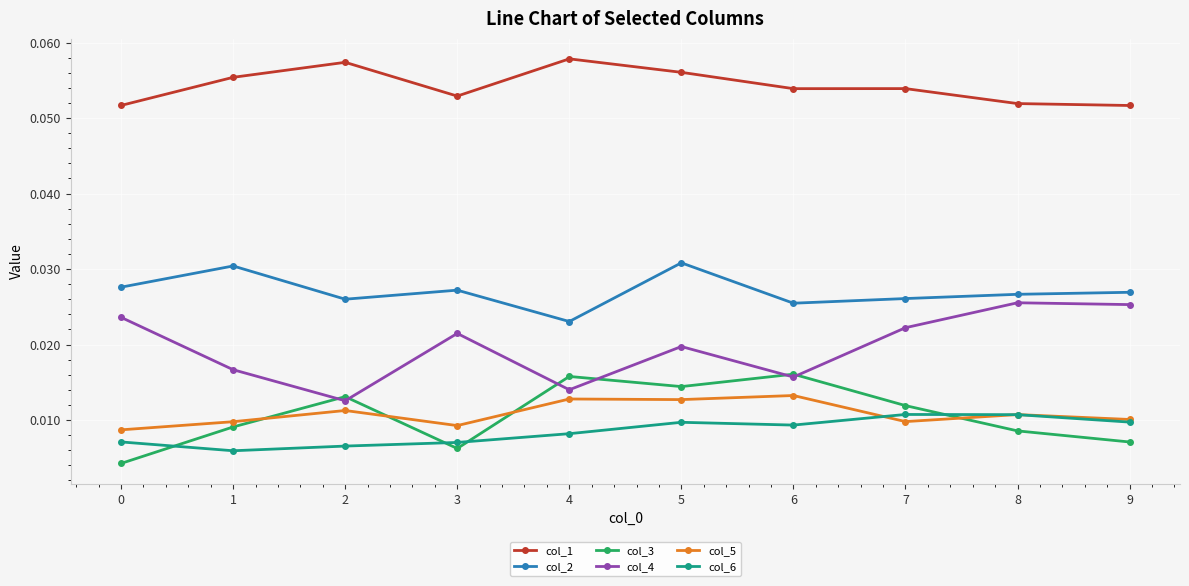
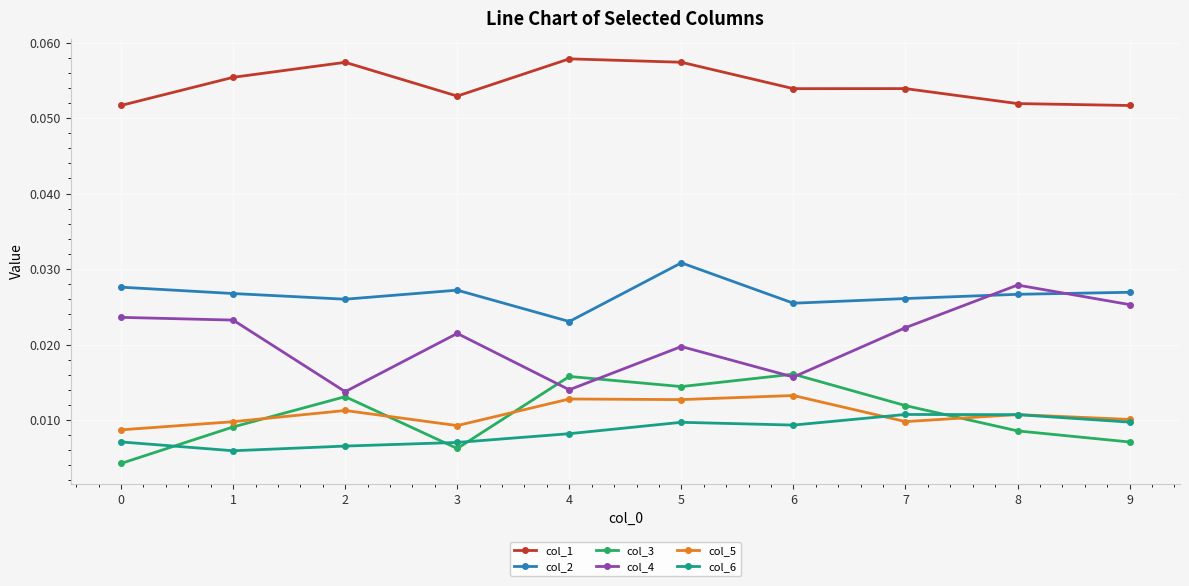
col_2, 1: 0.030 -> 0.027
col_4, 1: 0.017 -> 0.023
col_4, 2: 0.013 -> 0.014
col_1, 5: 0.056 -> 0.057
col_4, 8: 0.026 -> 0.028
